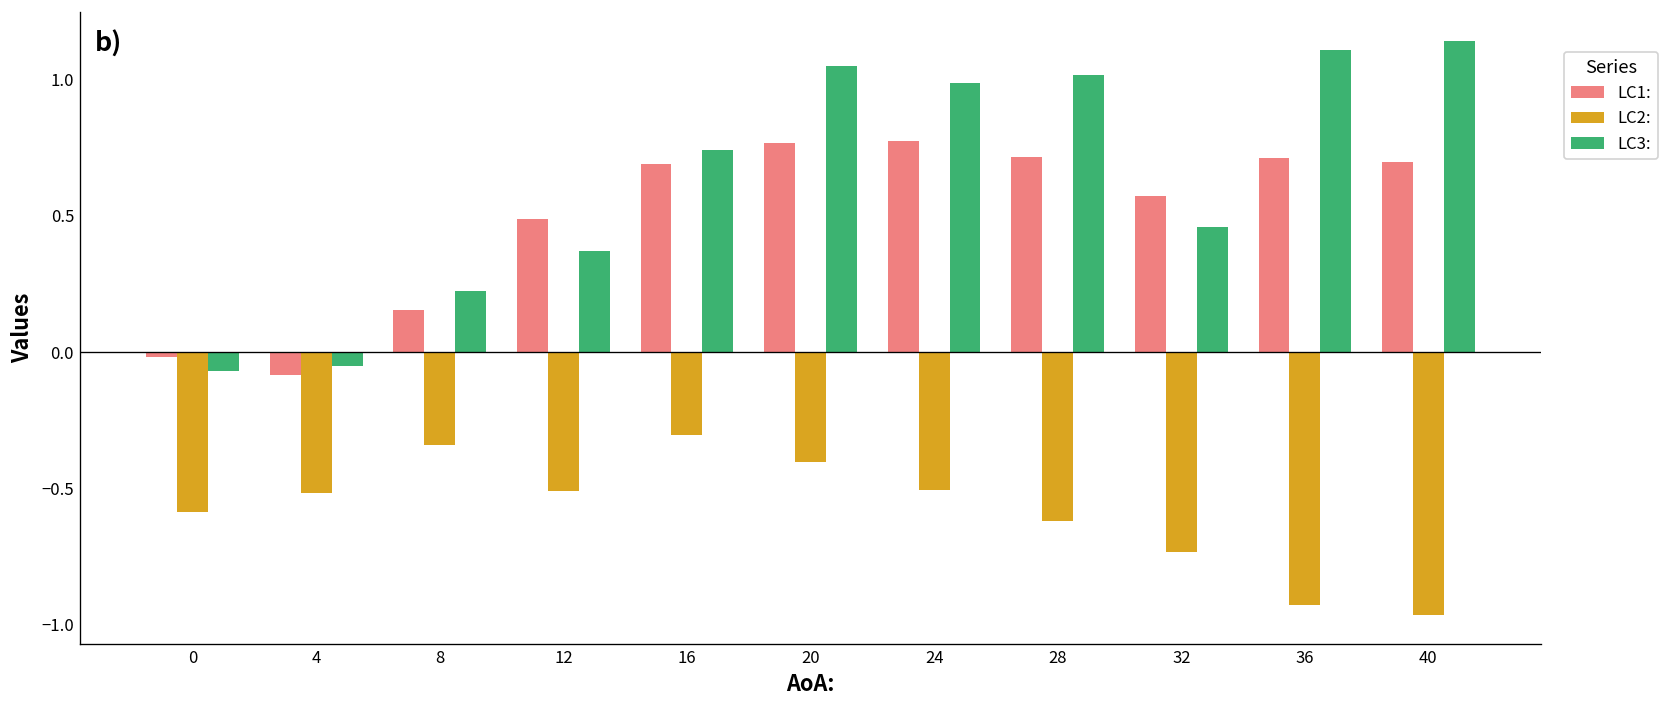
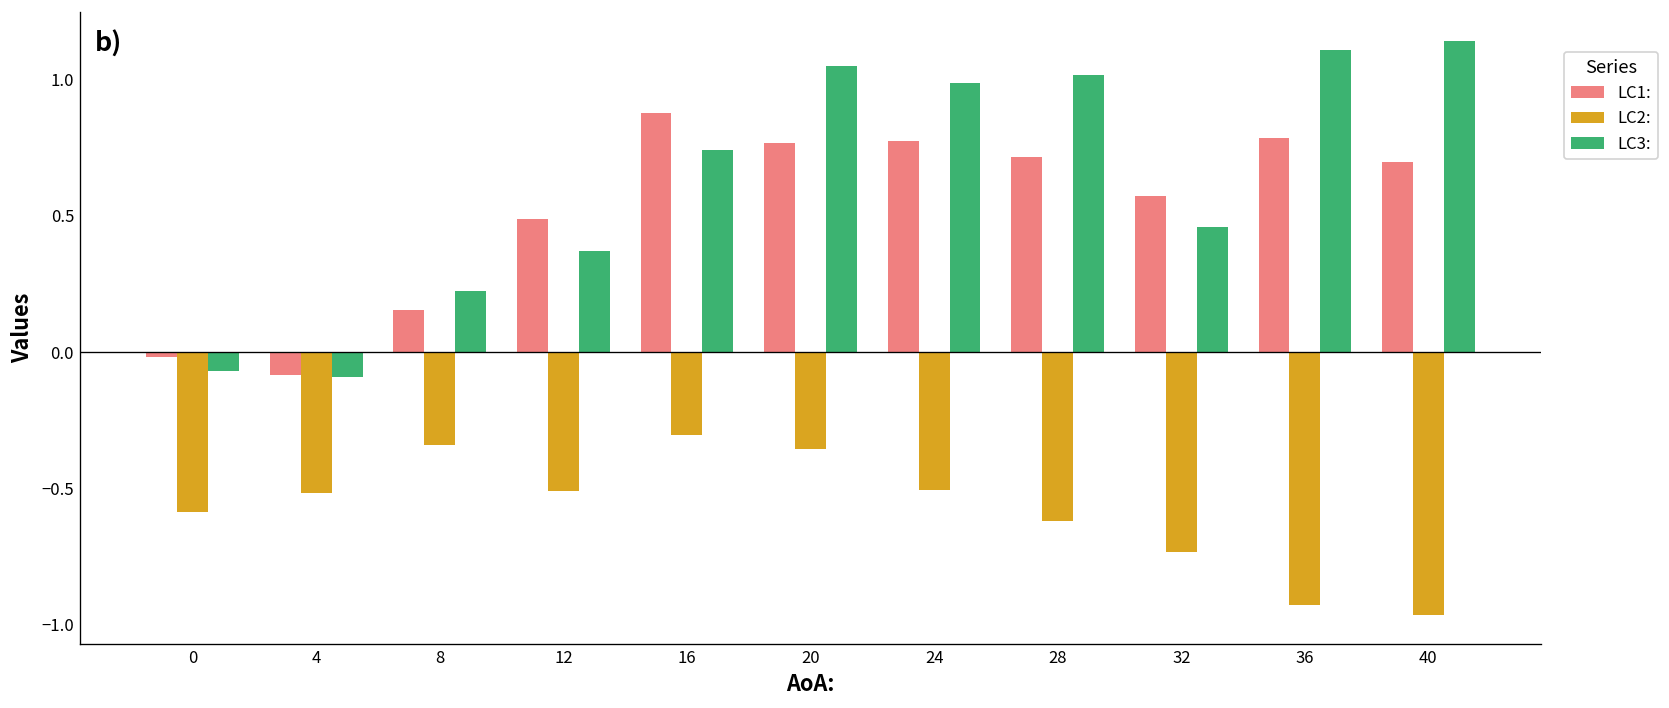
LC3:, 4: -0.05 -> -0.09
LC1:, 16: 0.69 -> 0.88
LC2:, 20: -0.40 -> -0.36
LC1:, 36: 0.71 -> 0.78
